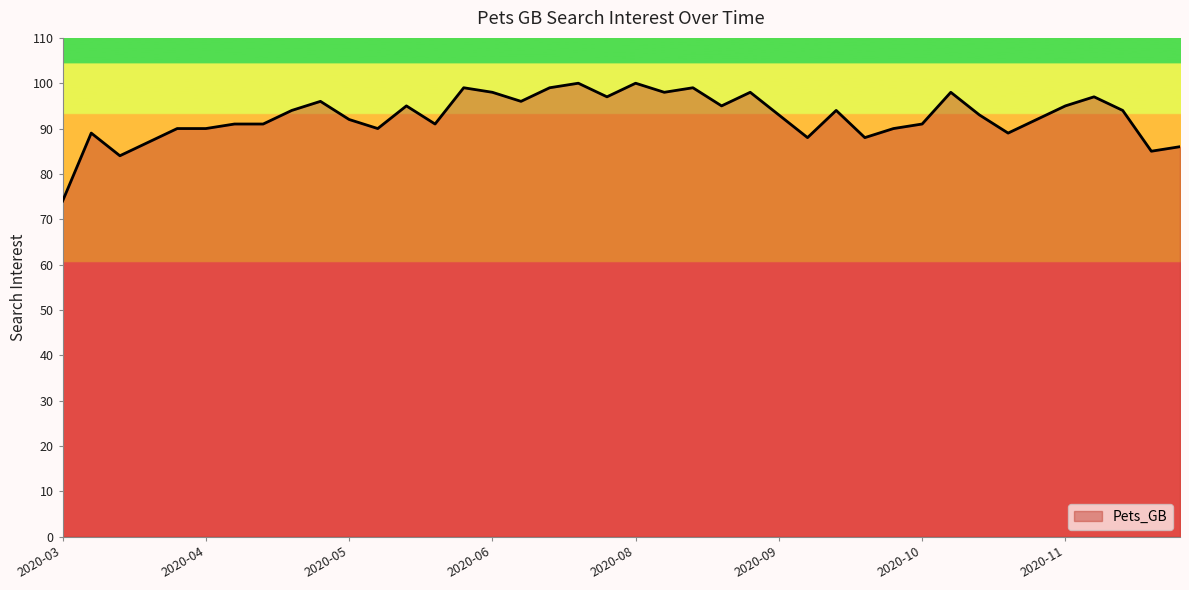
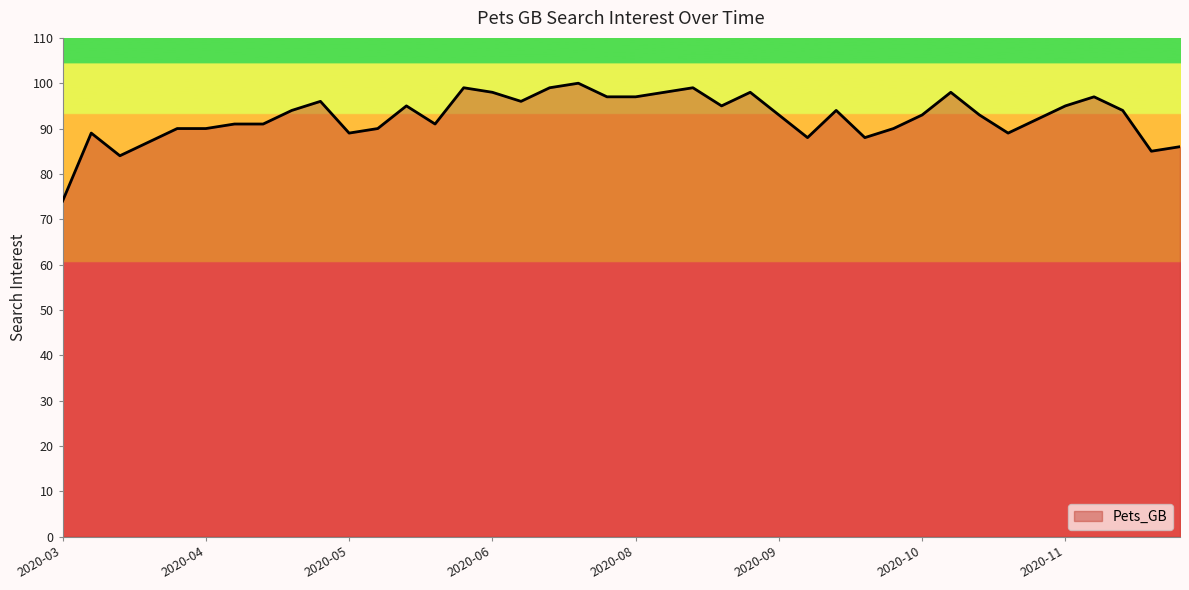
2020-05: 92 -> 89
2020-08: 100 -> 97
2020-10: 91 -> 93
